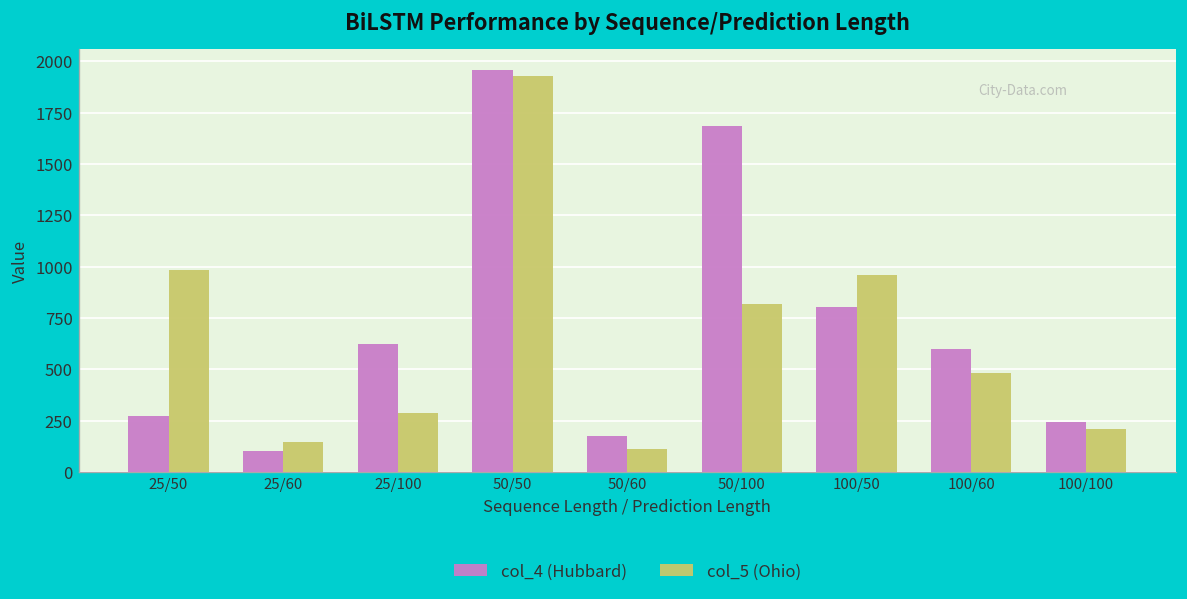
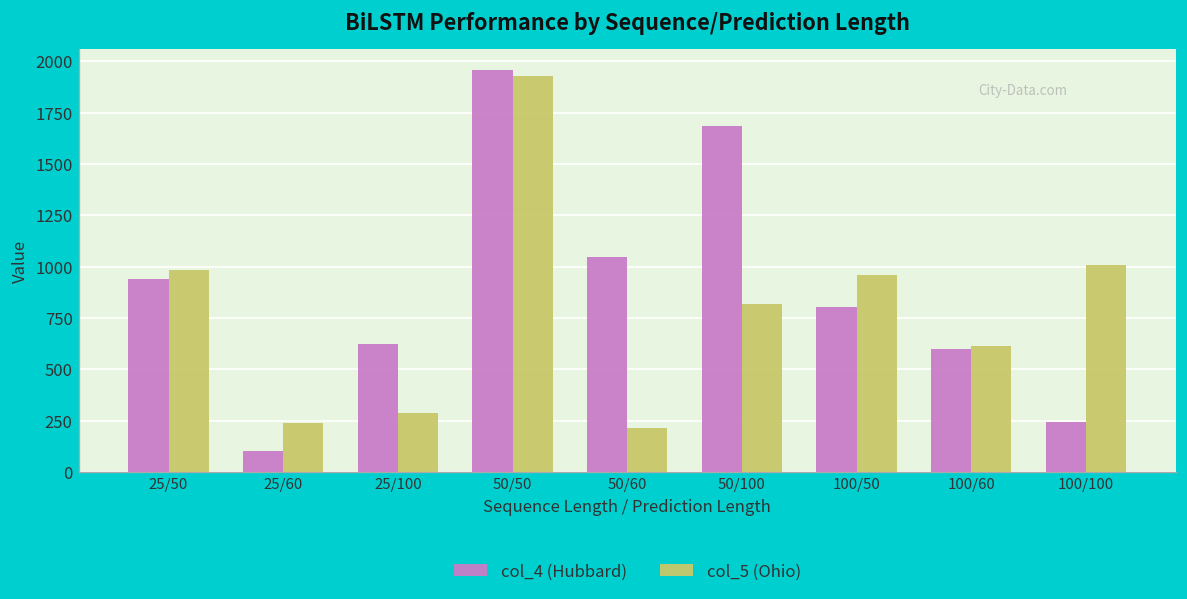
col_4 (Hubbard), 25/50: 270 -> 940
col_5 (Ohio), 25/60: 150 -> 240
col_4 (Hubbard), 50/60: 180 -> 1050
col_5 (Ohio), 50/60: 110 -> 210
col_5 (Ohio), 100/60: 480 -> 610
col_5 (Ohio), 100/100: 210 -> 1010
